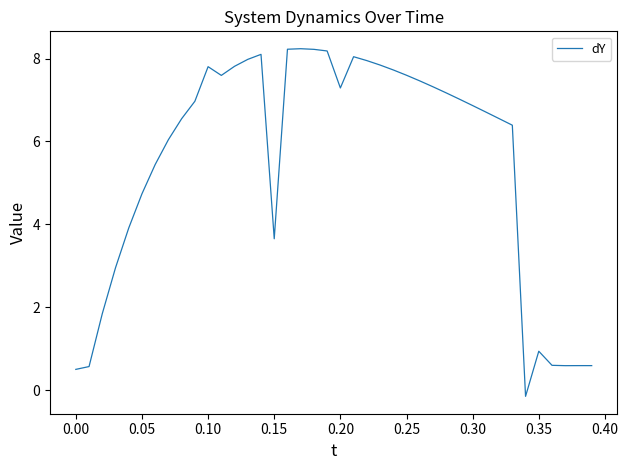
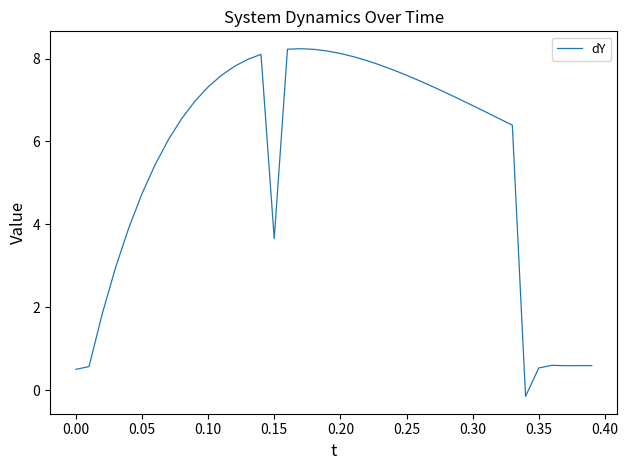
0.10: 7.8 -> 7.3
0.20: 7.3 -> 8.1
0.35: 0.9 -> 0.5
